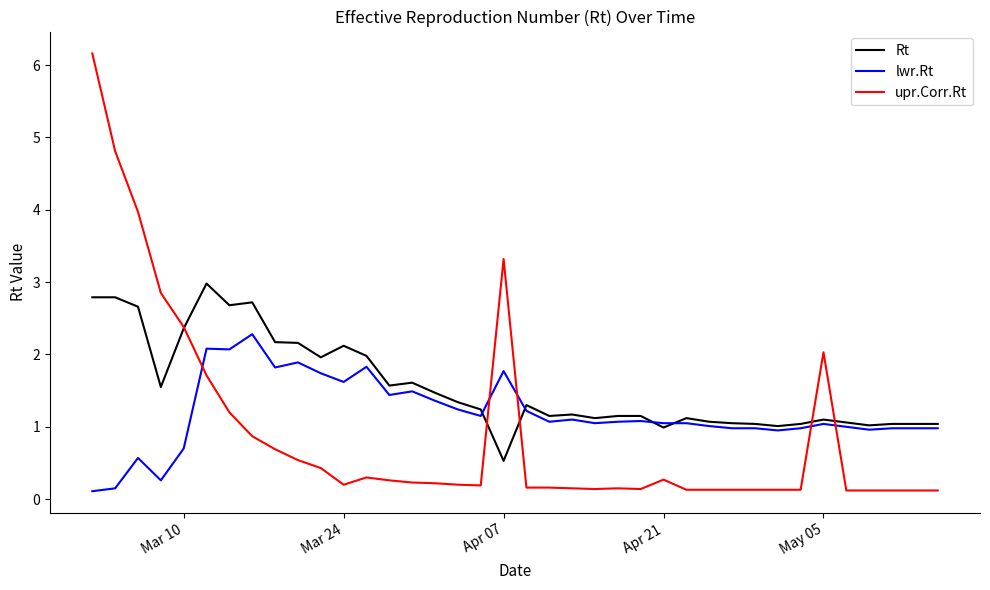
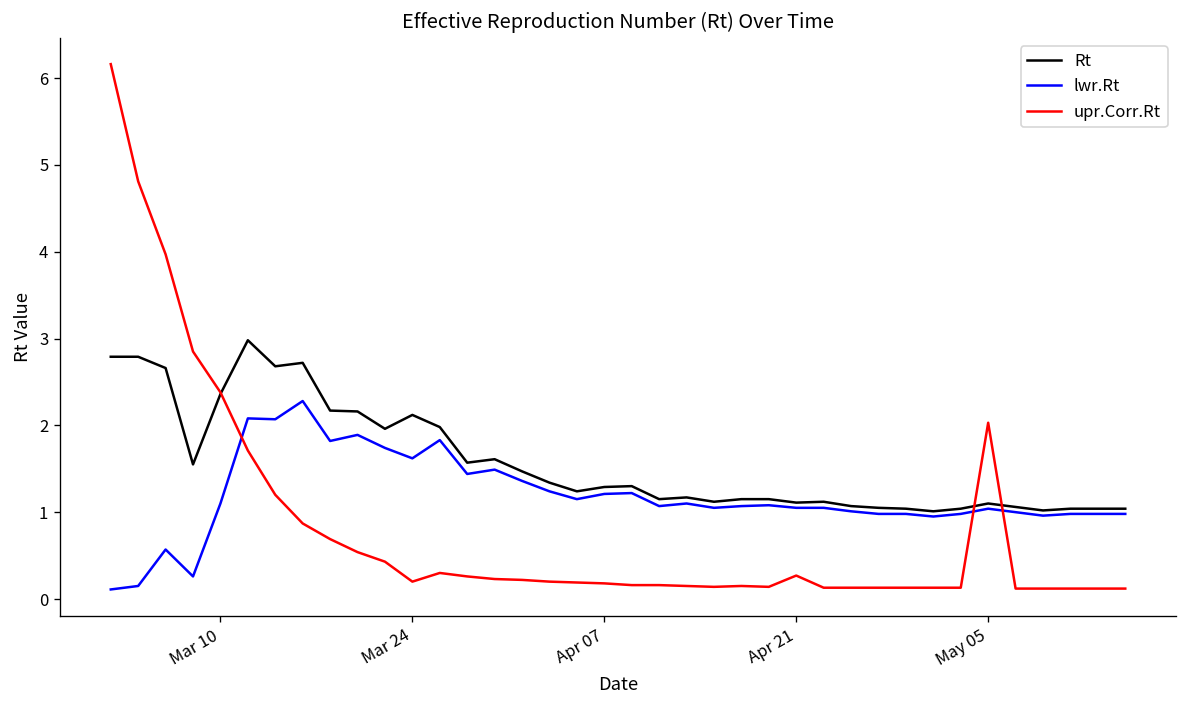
lwr.Rt, Mar 10: 0.7 -> 1.1
Rt, Apr 07: 0.5 -> 1.3
lwr.Rt, Apr 07: 1.8 -> 1.2
upr.Corr.Rt, Apr 07: 3.3 -> 0.2
Rt, Apr 21: 1.0 -> 1.1
